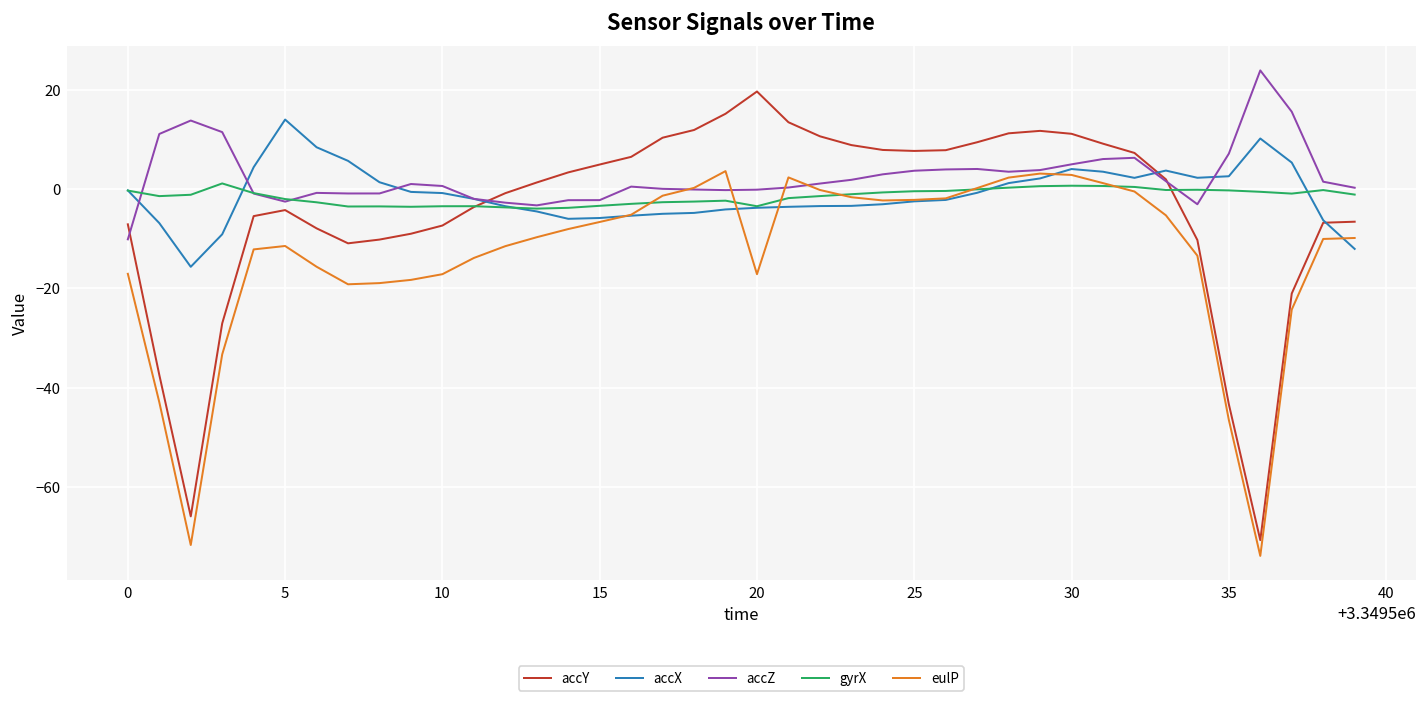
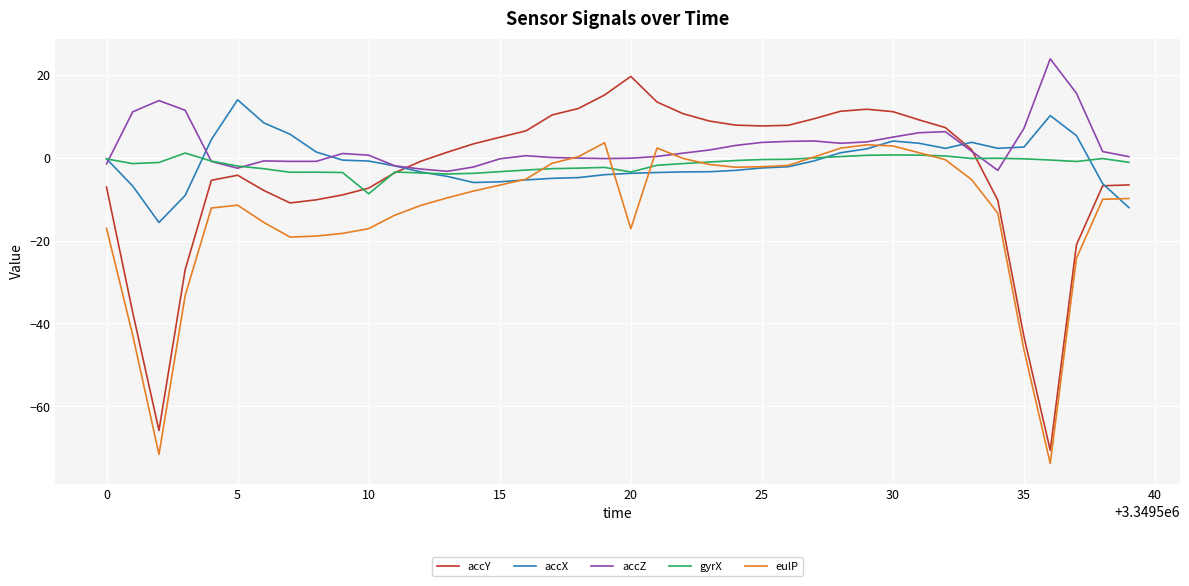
accZ, 0: -10 -> -1
gyrX, 10: -3 -> -9
accZ, 15: -2 -> 0
